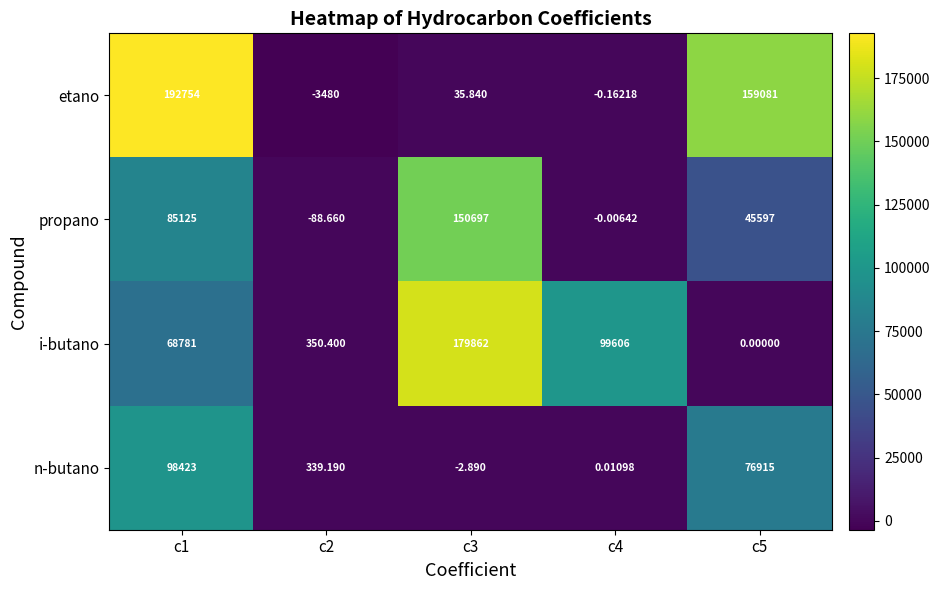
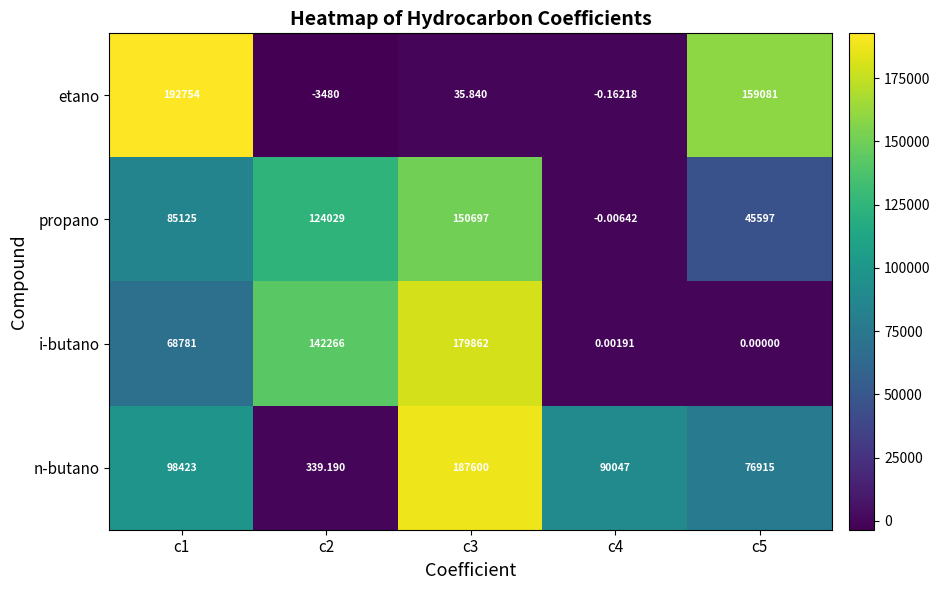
propano, c2: -88.660 -> 124029
i-butano, c2: 350.400 -> 142266
i-butano, c4: 99606 -> 0.00191
n-butano, c3: -2.890 -> 187600
n-butano, c4: 0.01098 -> 90047
